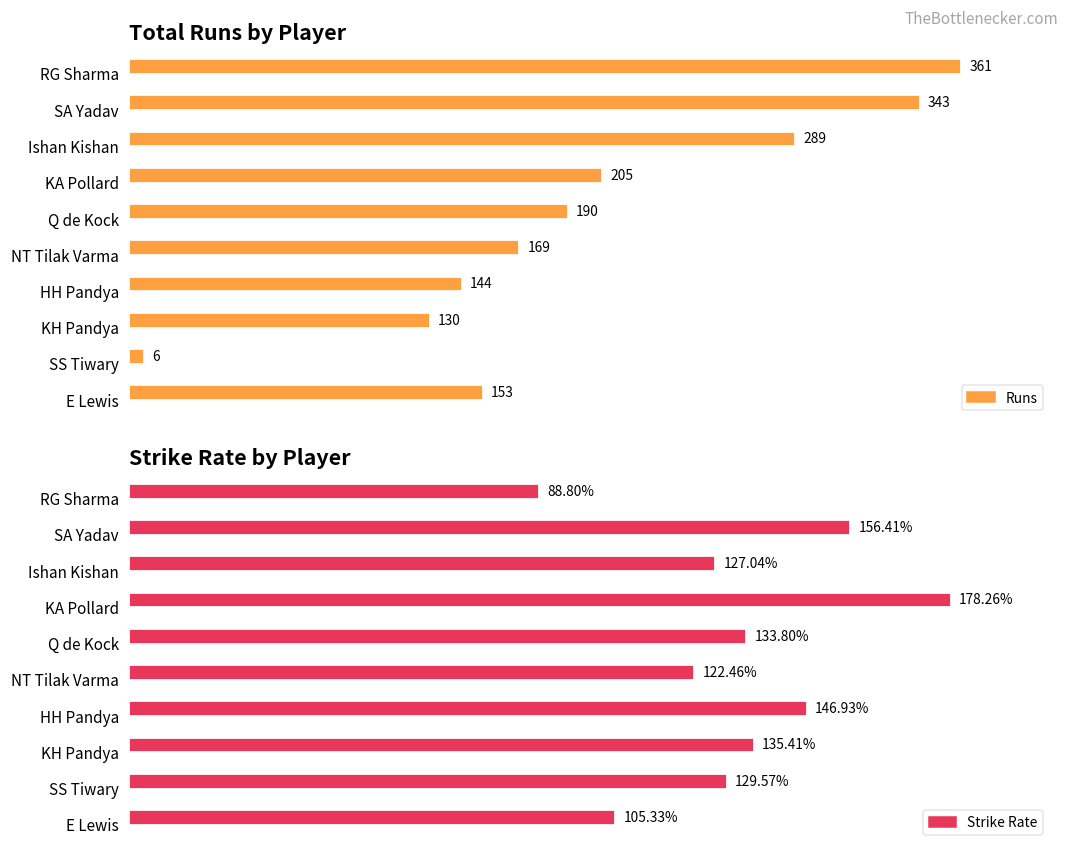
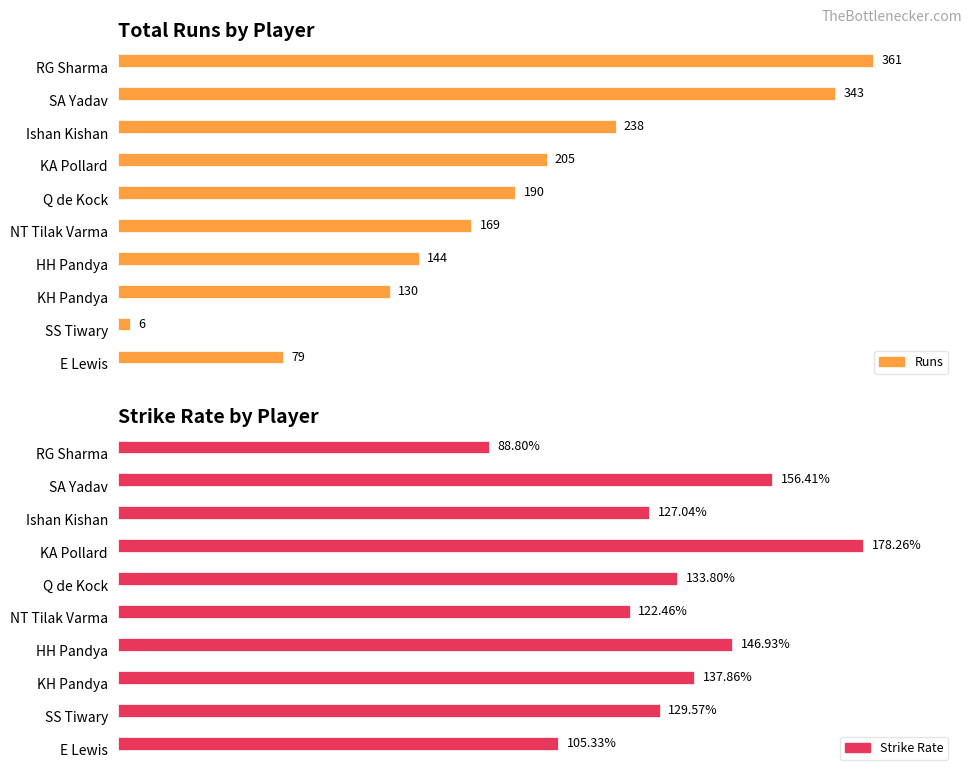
Total Runs by Player, Ishan Kishan: 289 -> 238
Total Runs by Player, E Lewis: 153 -> 79
Strike Rate by Player, KH Pandya: 135.41% -> 137.86%
